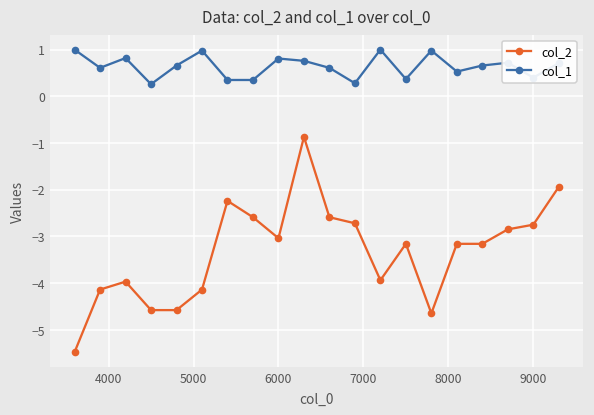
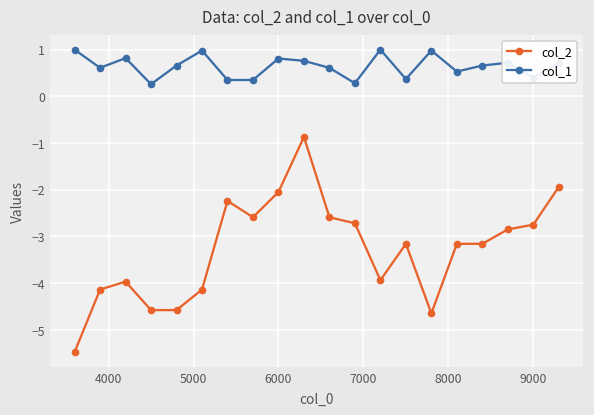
col_2, 6000: -3.0 -> -2.1
